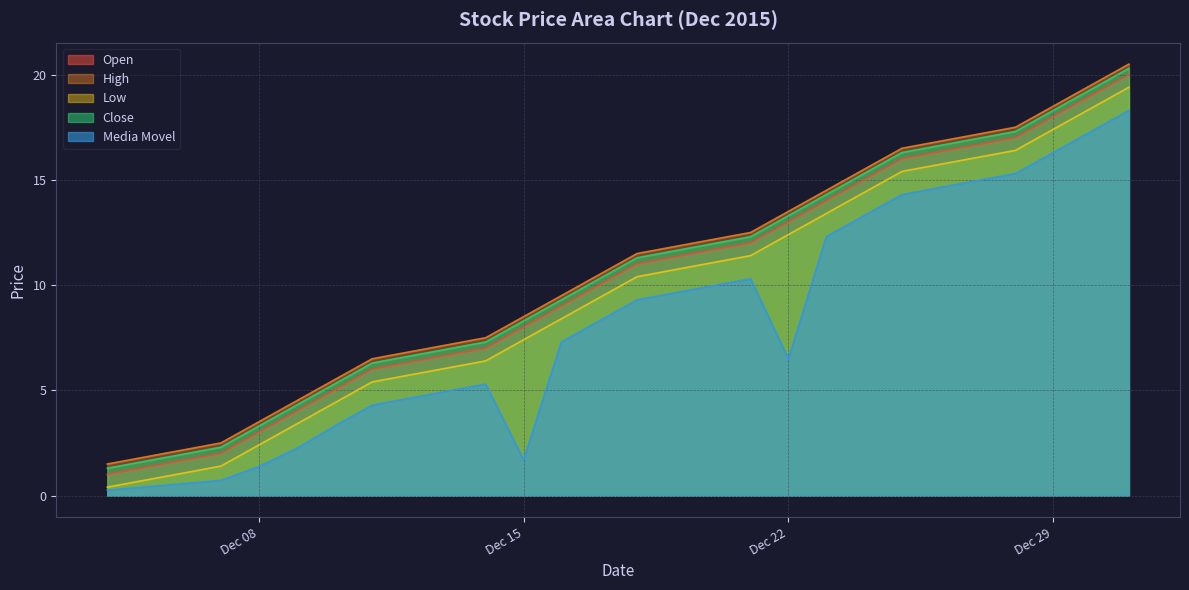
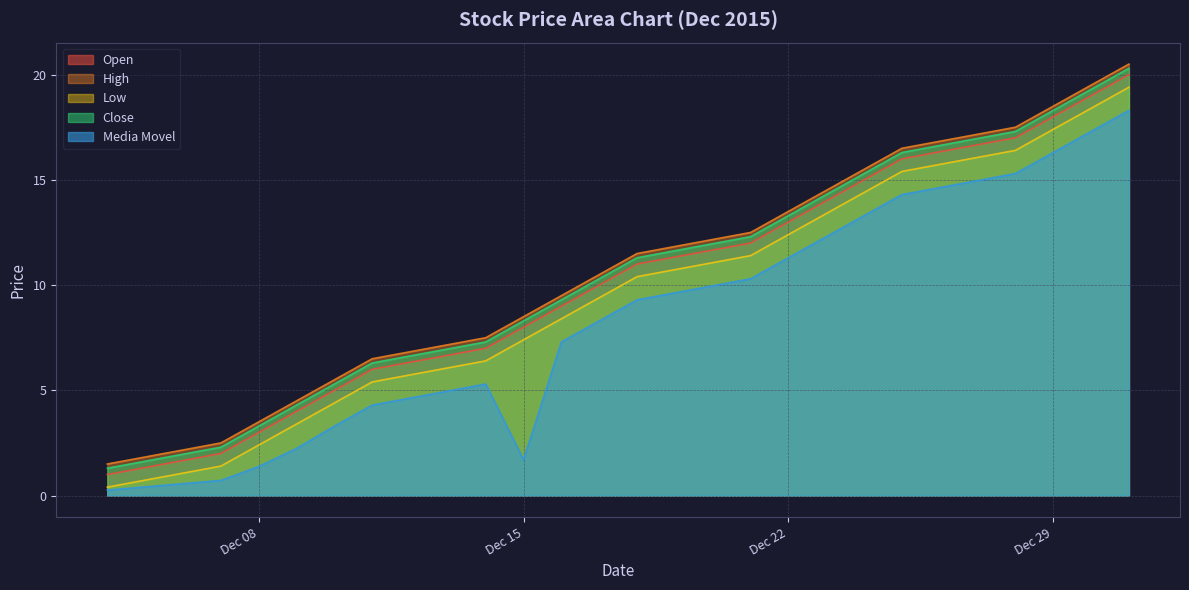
Media Movel, Dec 22: 6.5 -> 11.3
